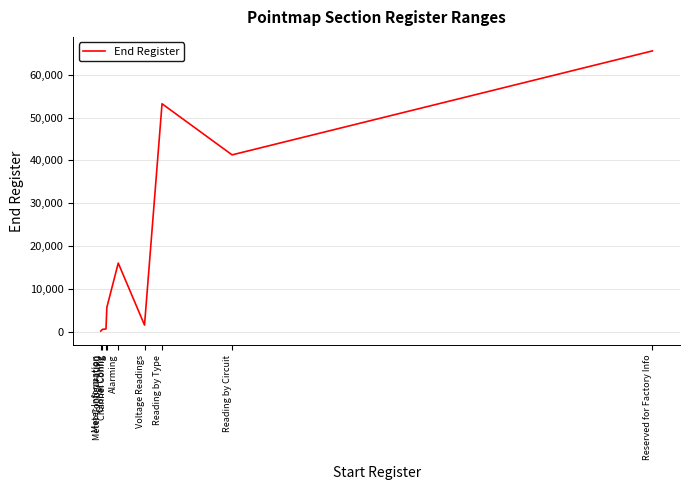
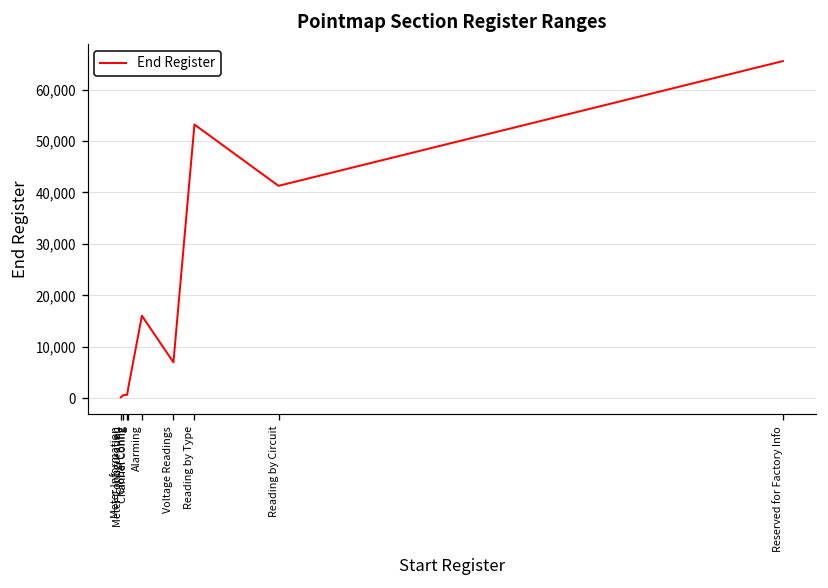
Channel Config: 6,000 -> 2,000
Voltage Readings: 2,000 -> 7,000
